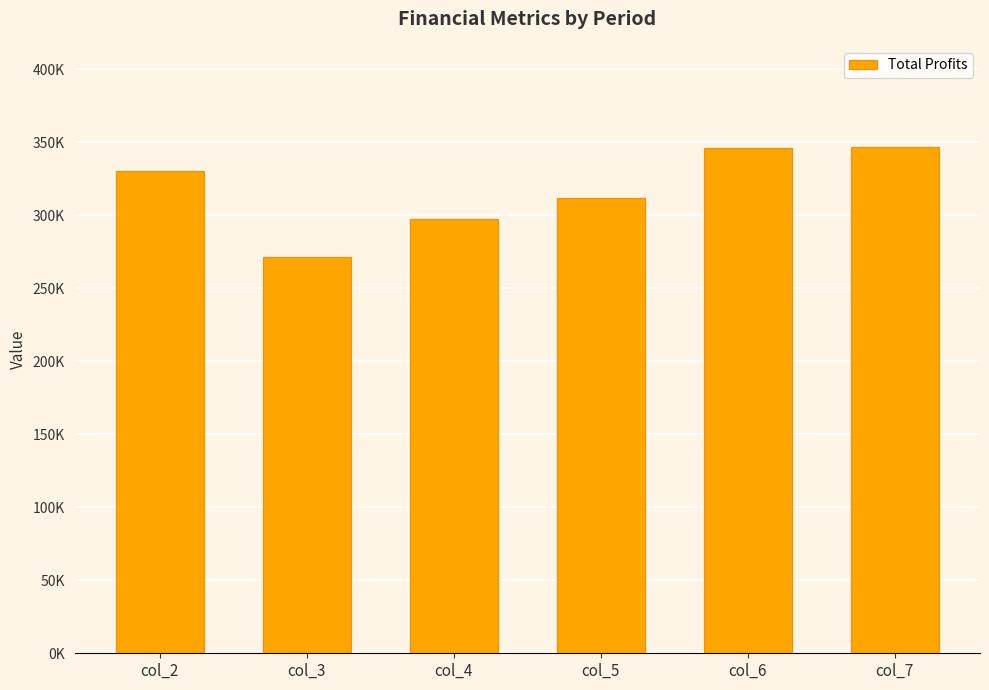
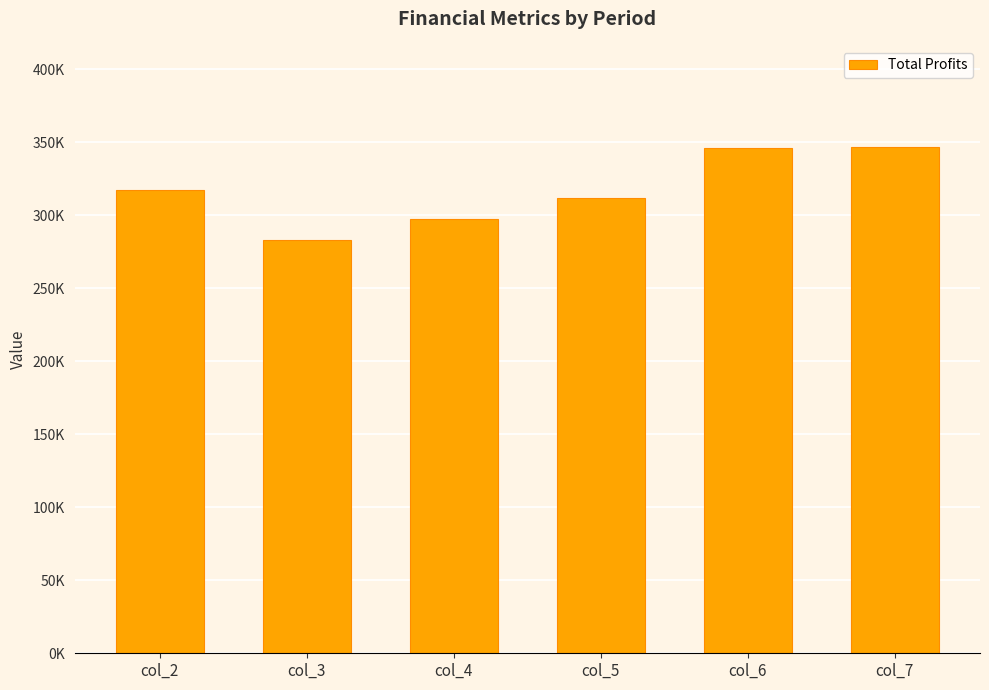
col_2: 331000 -> 317000
col_3: 271000 -> 283000
